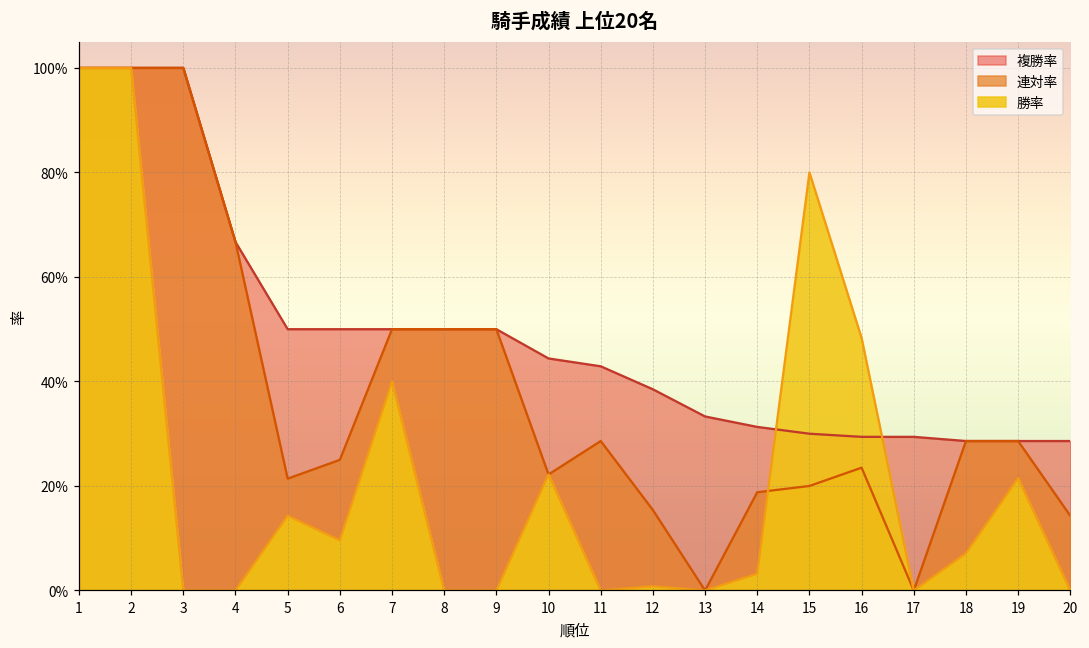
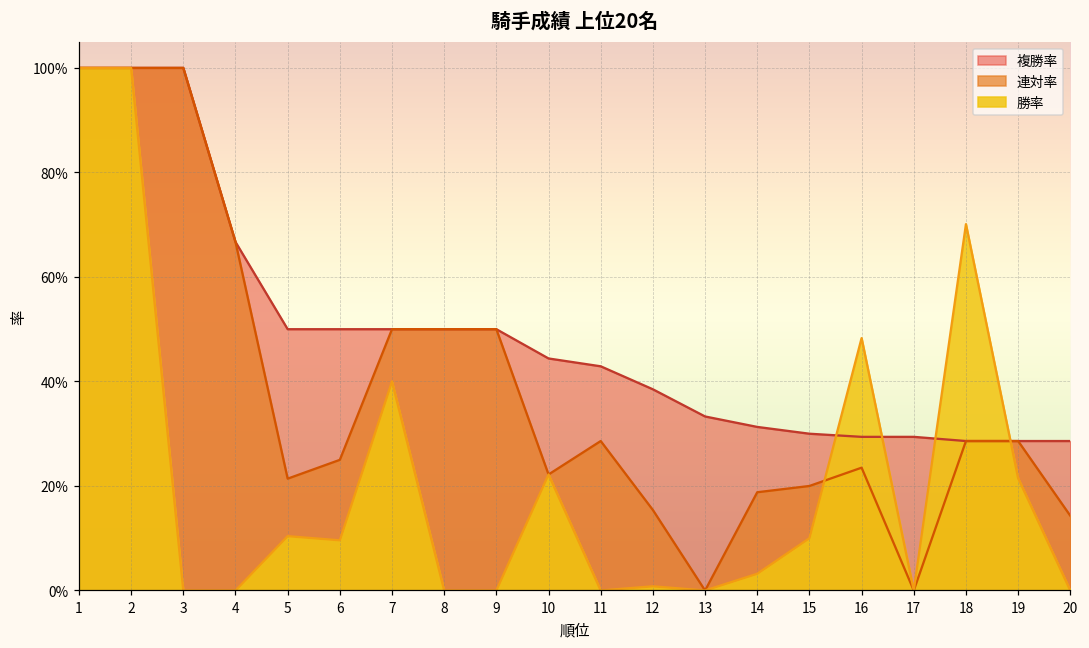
勝率, 5: 14% -> 10%
勝率, 15: 80% -> 10%
勝率, 18: 7% -> 70%
